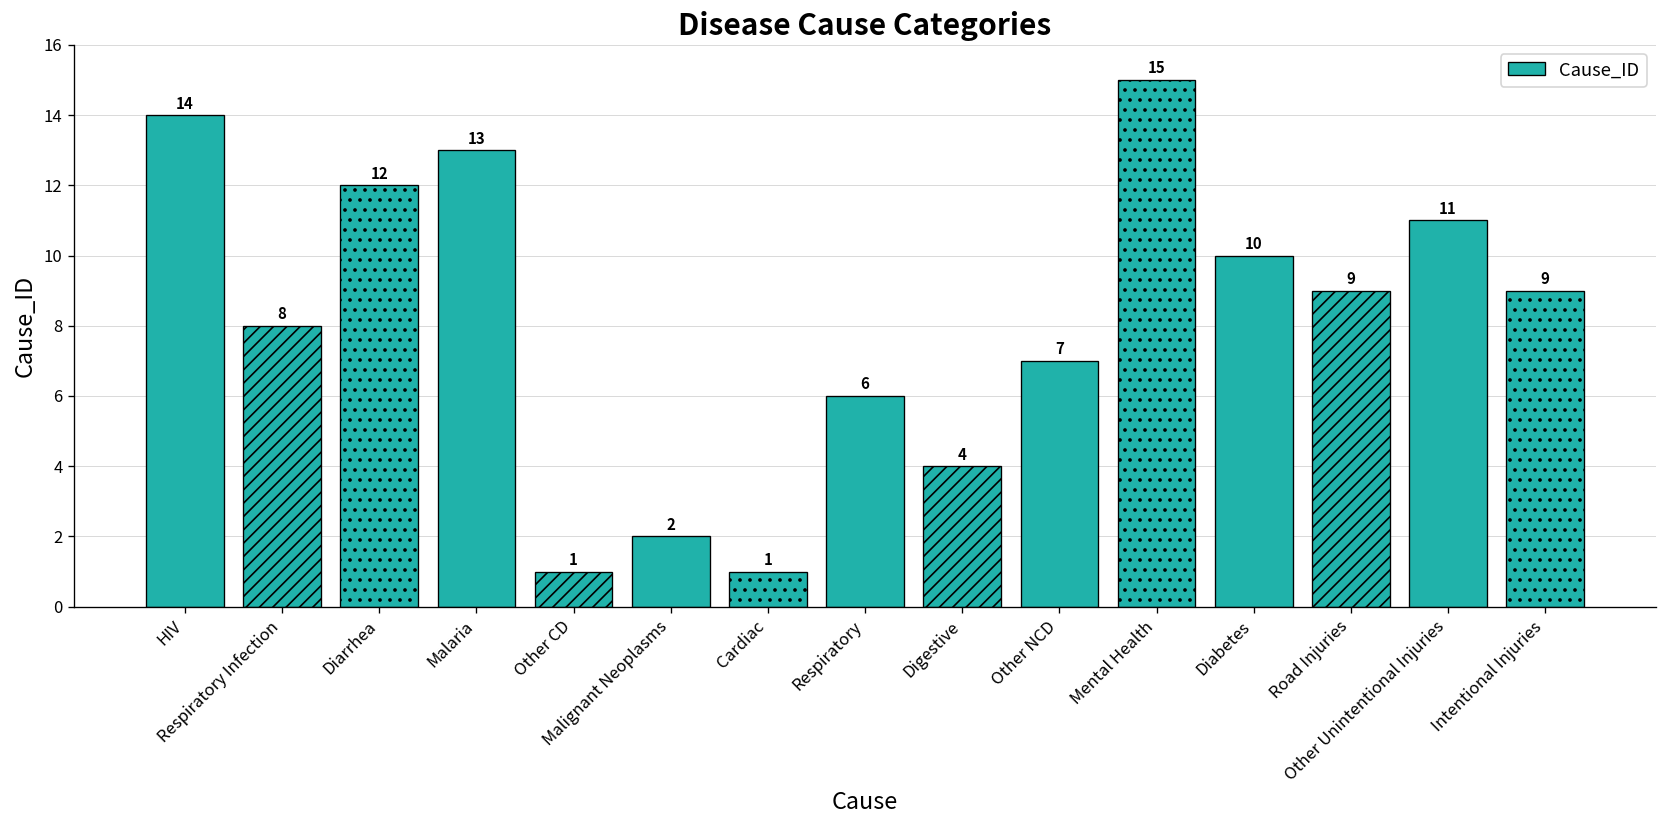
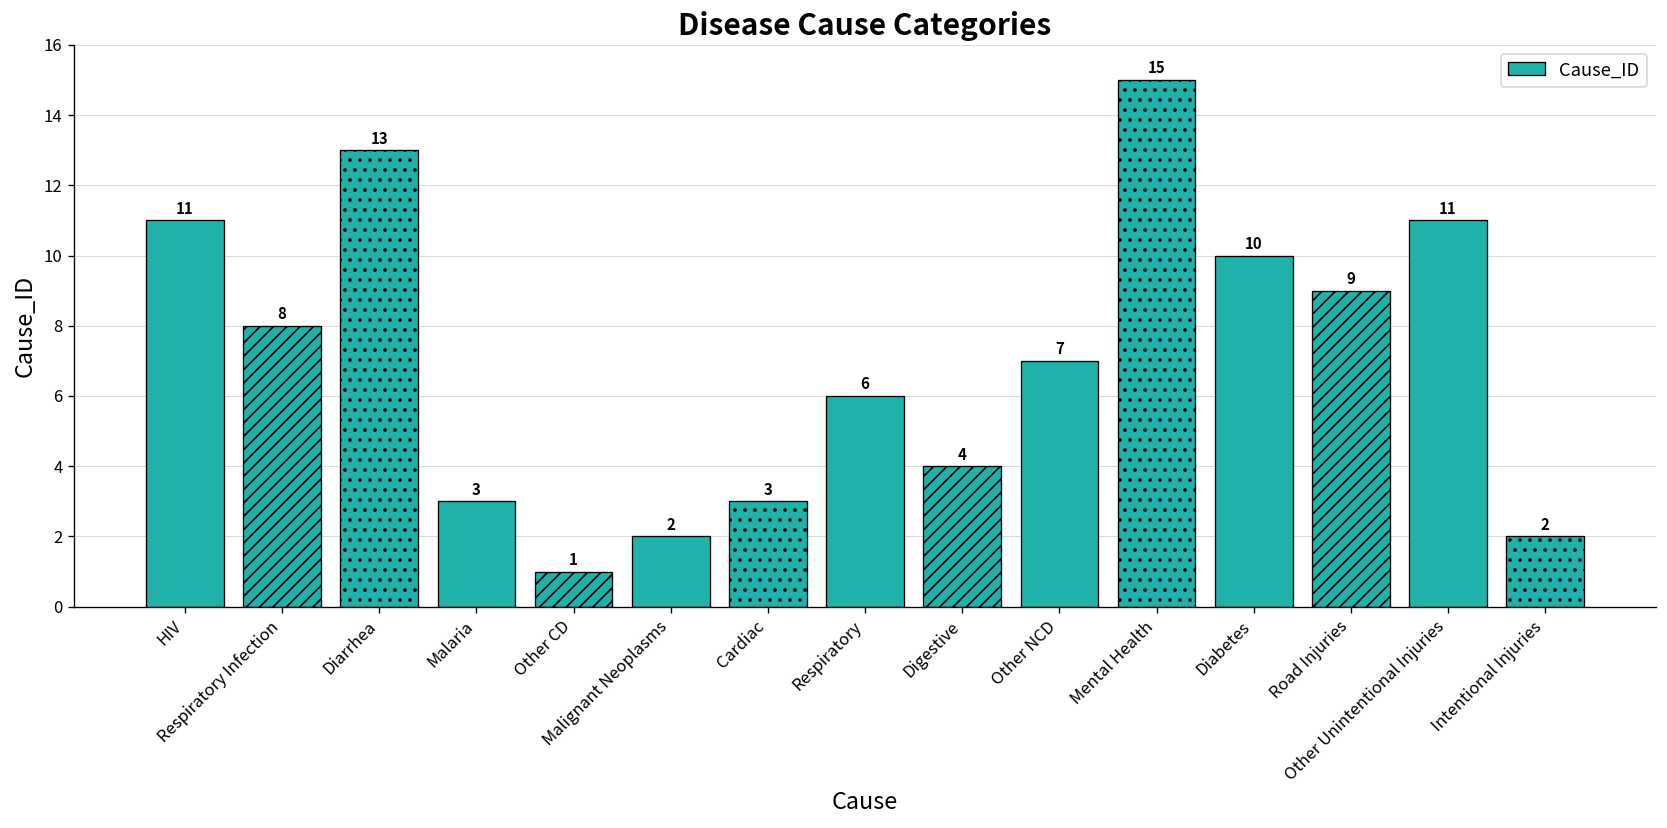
HIV: 14 -> 11
Diarrhea: 12 -> 13
Malaria: 13 -> 3
Cardiac: 1 -> 3
Intentional Injuries: 9 -> 2
